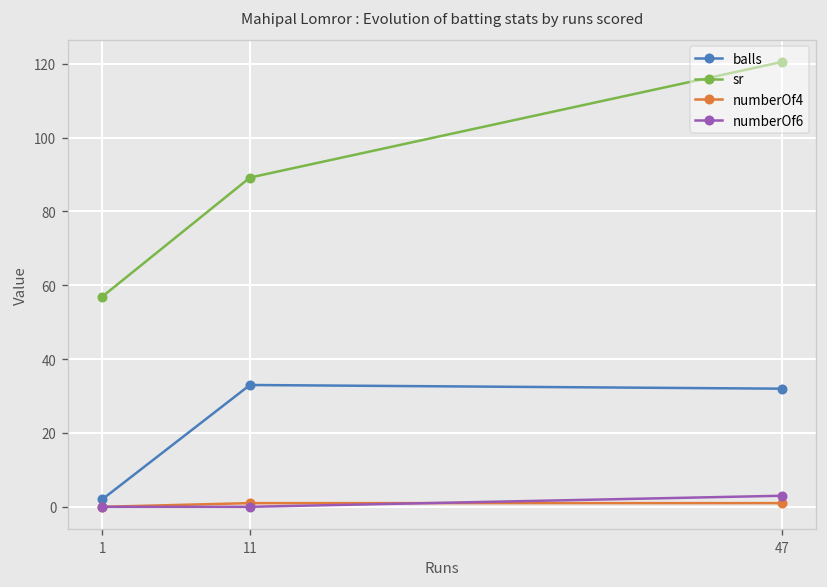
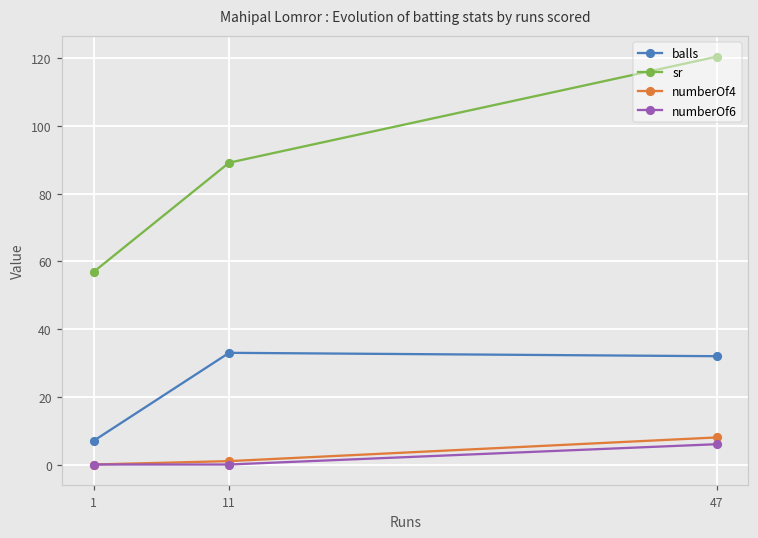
balls, 1: 2 -> 7
numberOf4, 47: 1 -> 8
numberOf6, 47: 3 -> 6
